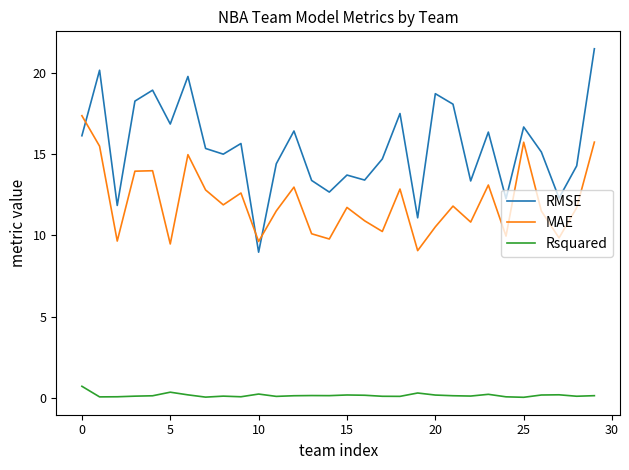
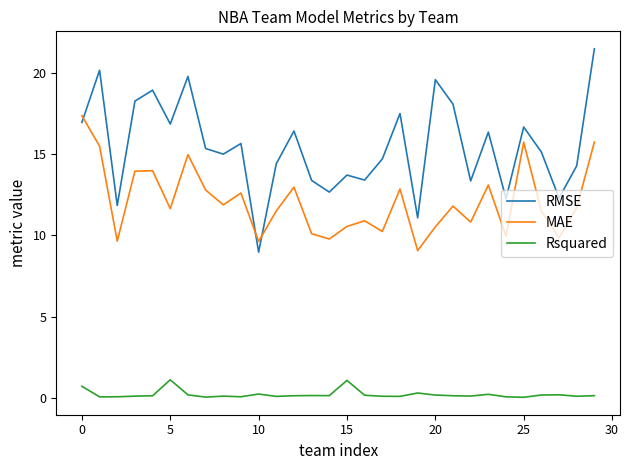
RMSE, 0: 16.1 -> 16.9
MAE, 5: 9.5 -> 11.6
Rsquared, 5: 0.4 -> 1.1
MAE, 15: 11.7 -> 10.6
Rsquared, 15: 0.2 -> 1.1
RMSE, 20: 18.7 -> 19.6
